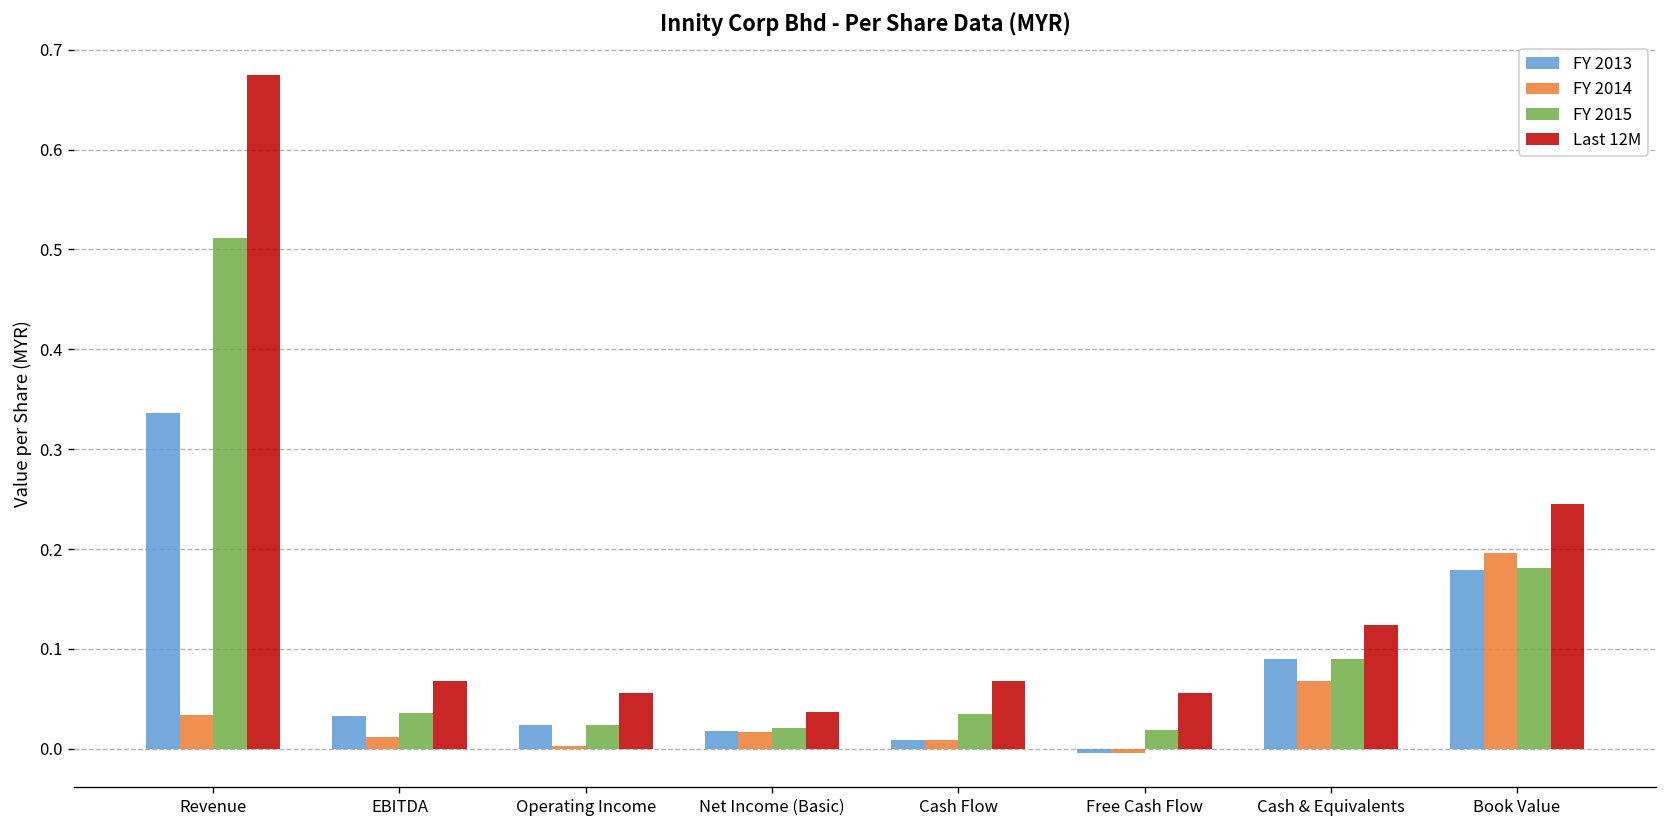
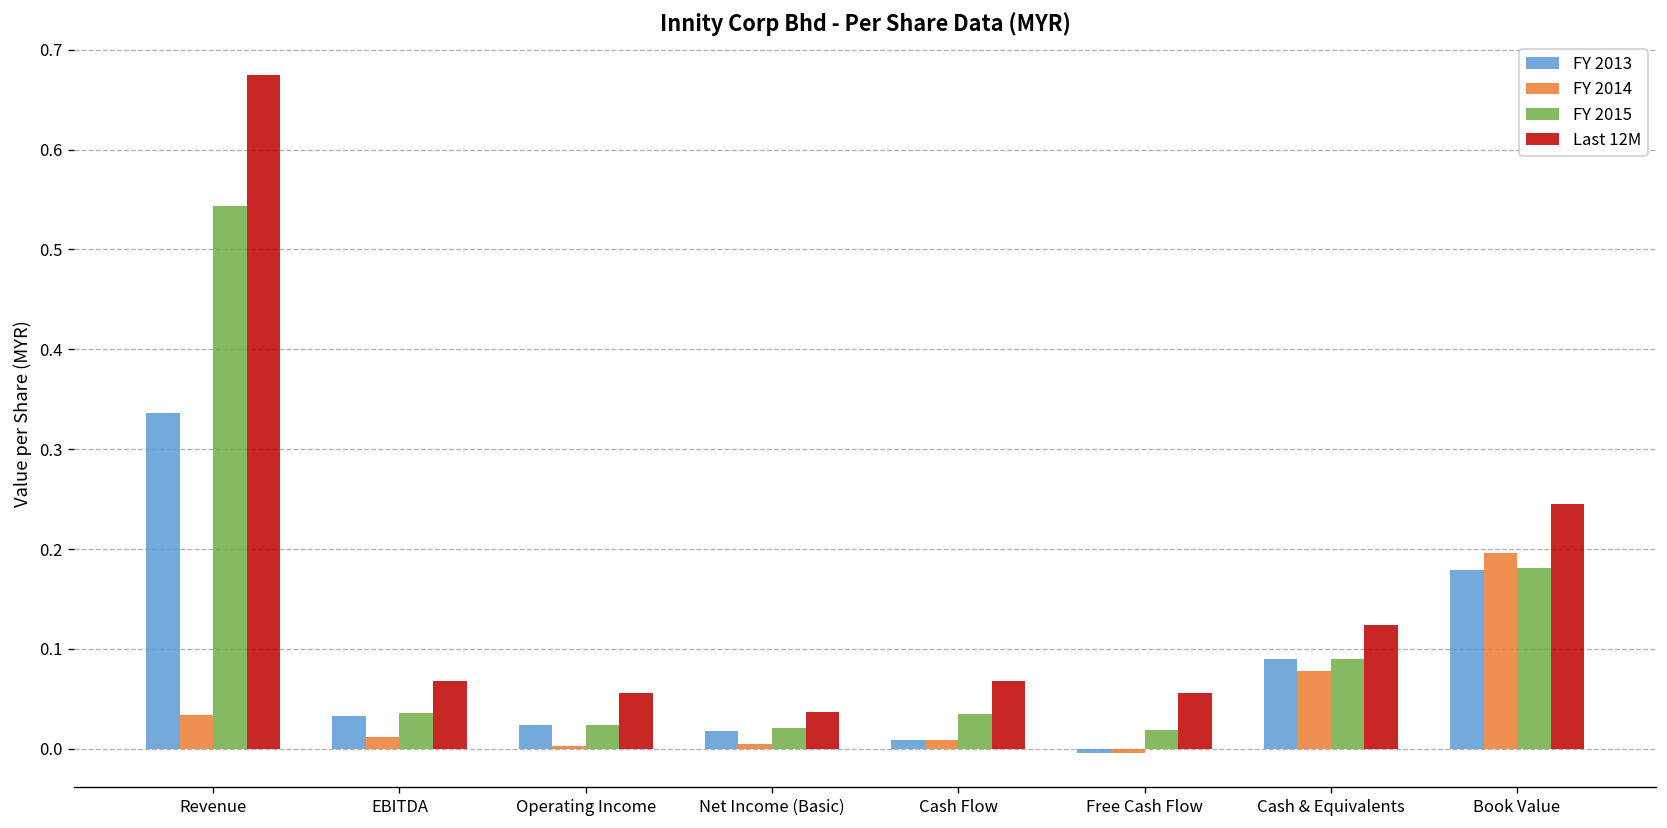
FY 2015, Revenue: 0.51 -> 0.54
FY 2014, Net Income (Basic): 0.02 -> 0.00
FY 2014, Cash & Equivalents: 0.07 -> 0.08
